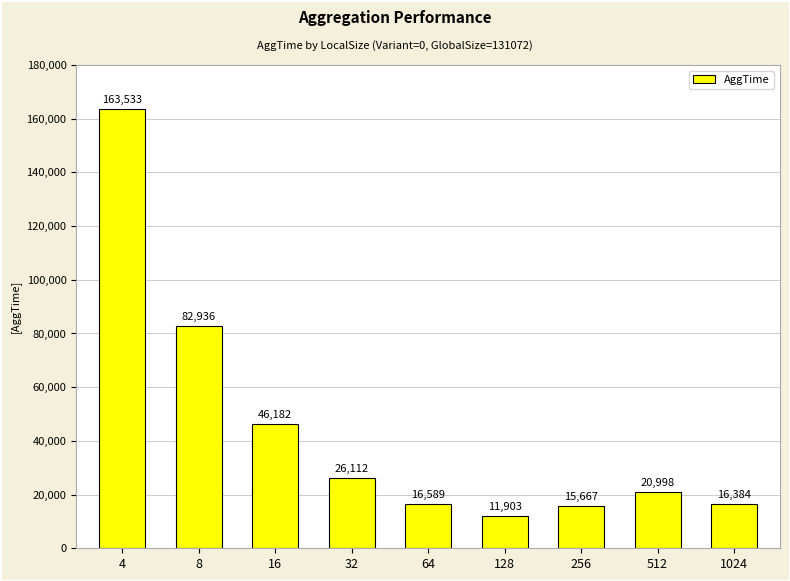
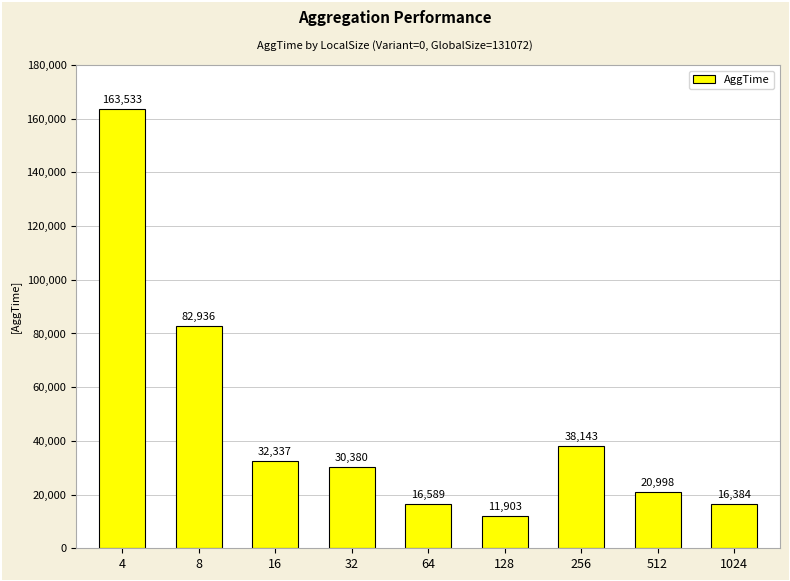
16: 46,182 -> 32,337
32: 26,112 -> 30,380
256: 15,667 -> 38,143
